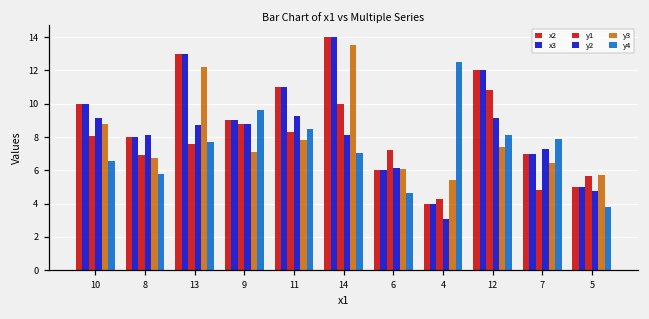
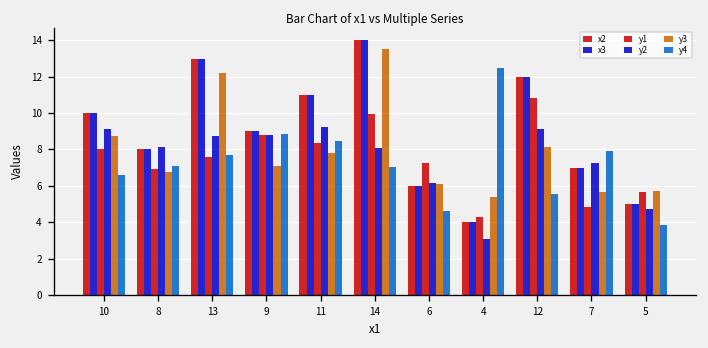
y4, 8: 5.8 -> 7.1
y4, 9: 9.6 -> 8.8
y3, 12: 7.4 -> 8.2
y4, 12: 8.1 -> 5.6
y3, 7: 6.4 -> 5.7
